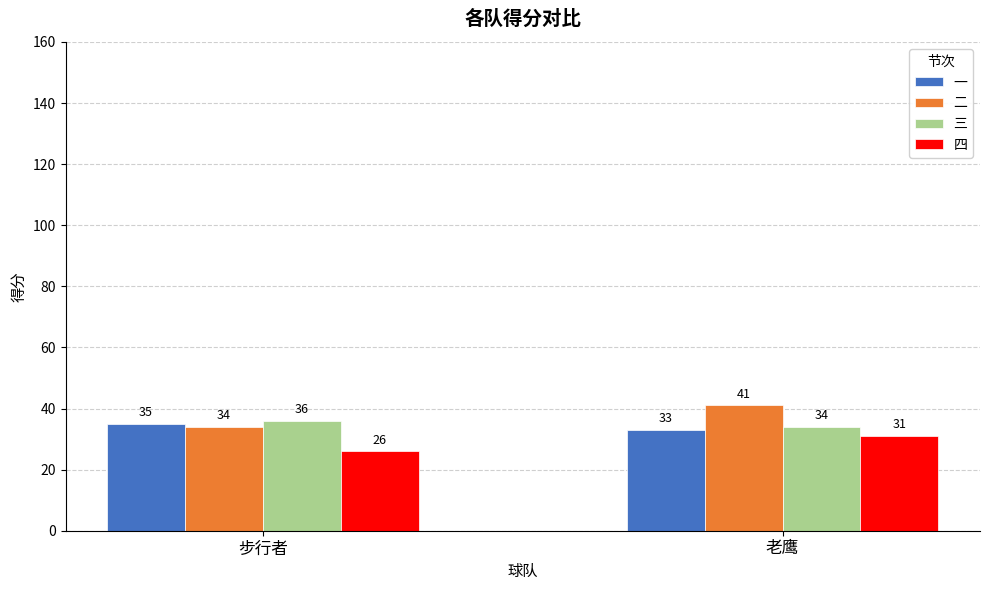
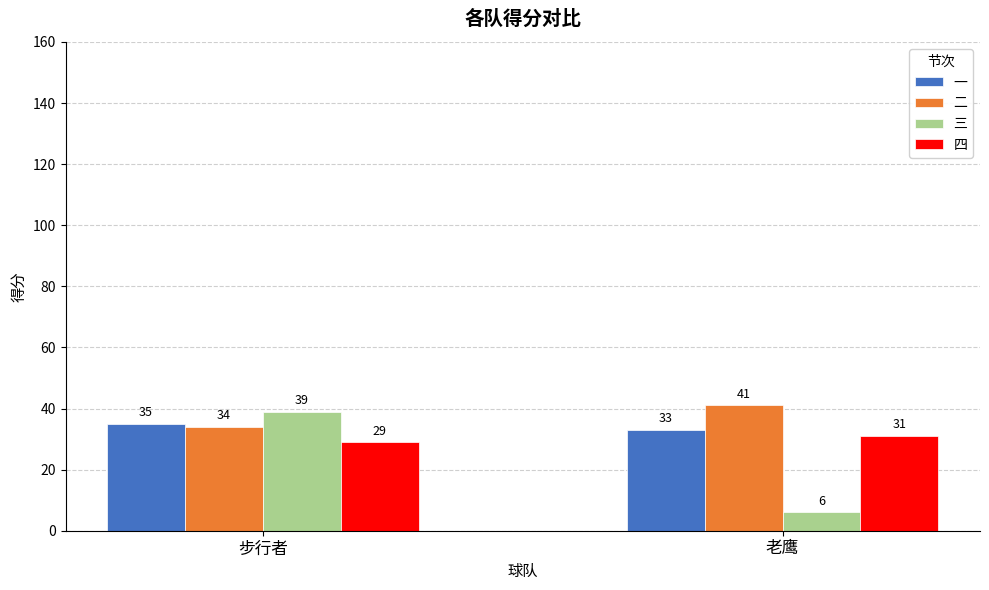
三, 步行者: 36 -> 39
四, 步行者: 26 -> 29
三, 老鹰: 34 -> 6
